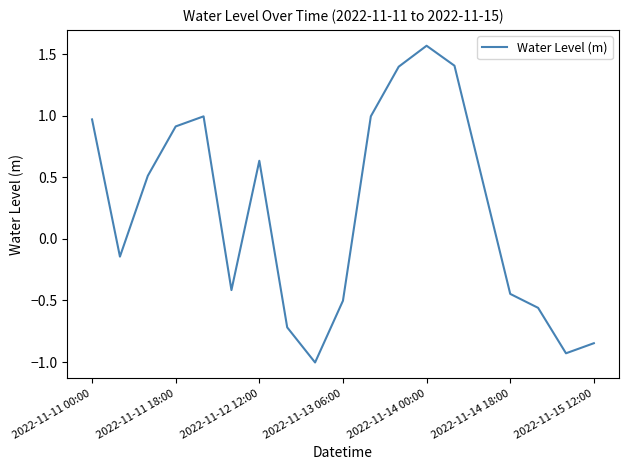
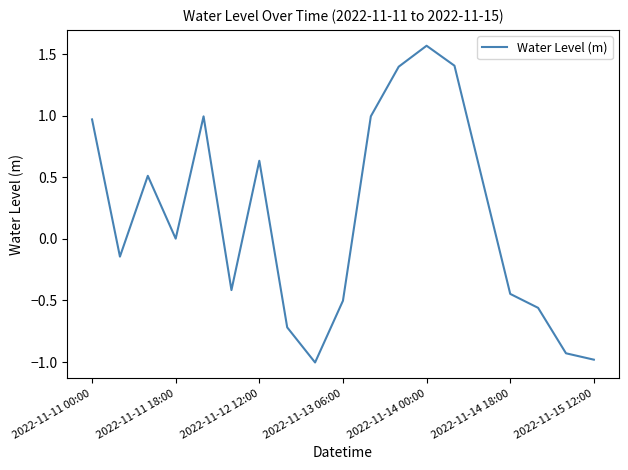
2022-11-11 18:00: 0.91 -> 0.00
2022-11-15 12:00: -0.85 -> -0.98
